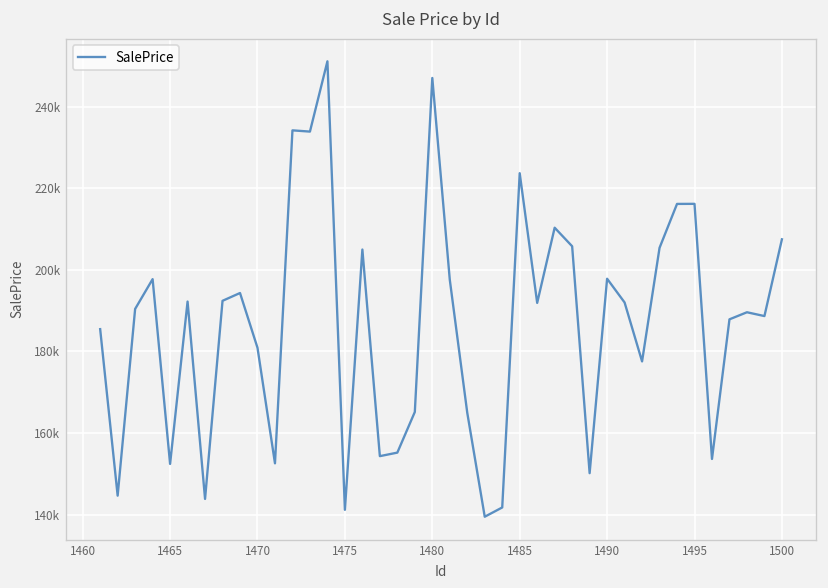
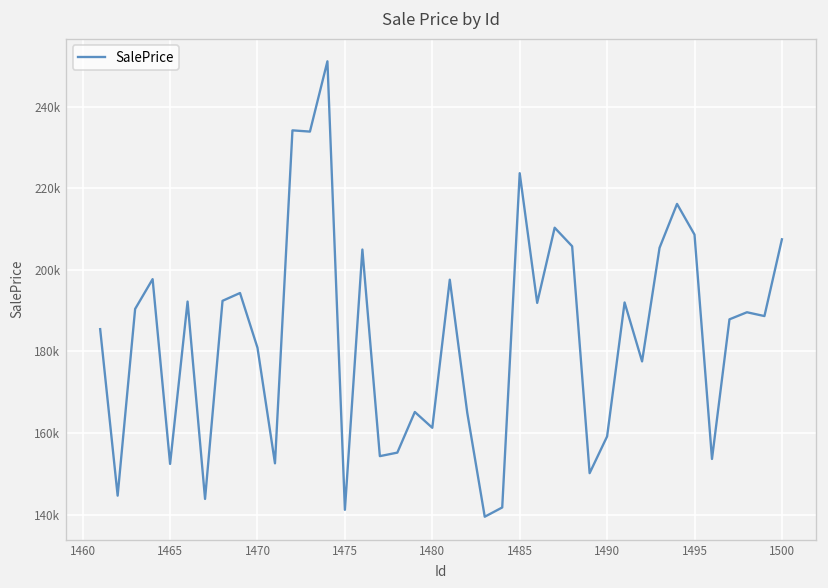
1480: 247000 -> 161000
1490: 198000 -> 159000
1495: 216000 -> 209000
